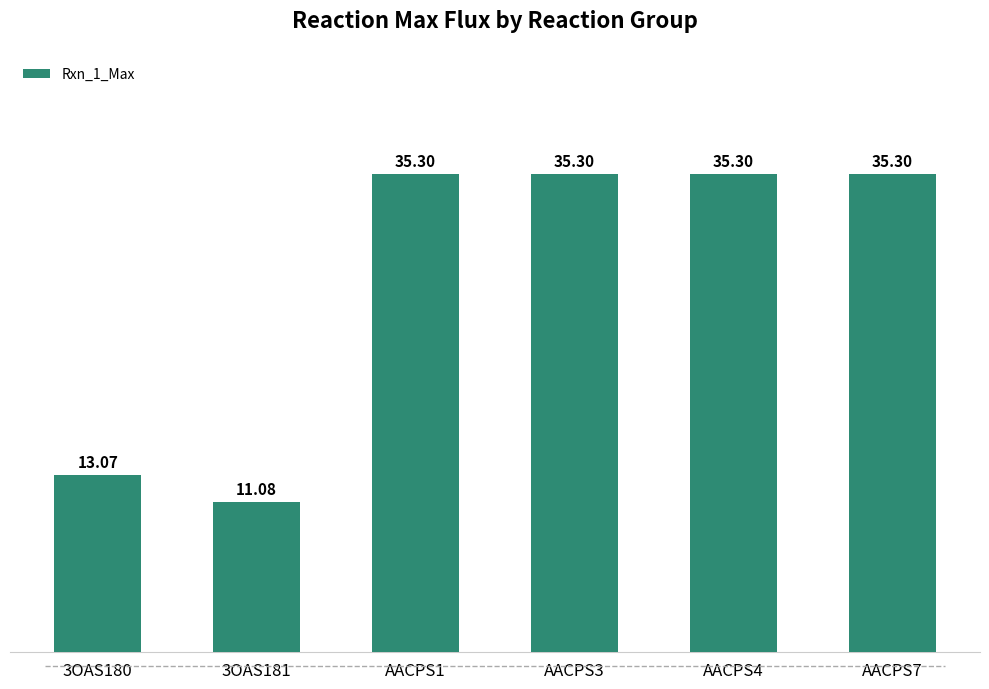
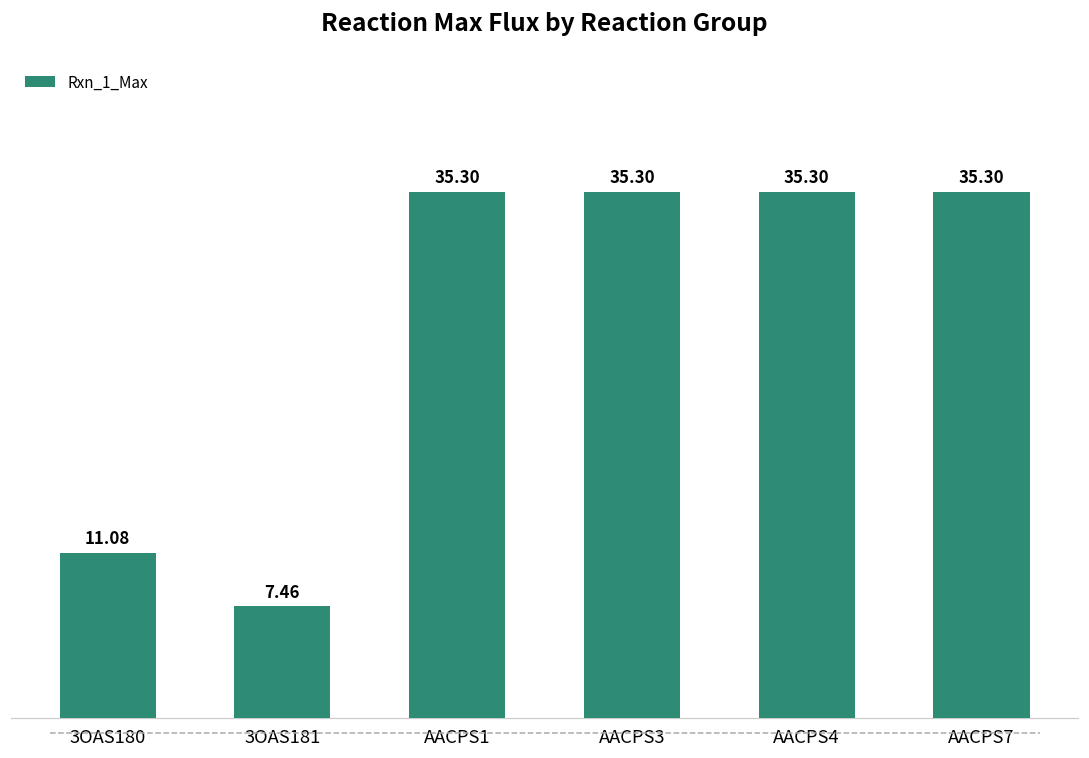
3OAS180: 13.07 -> 11.08
3OAS181: 11.08 -> 7.46
